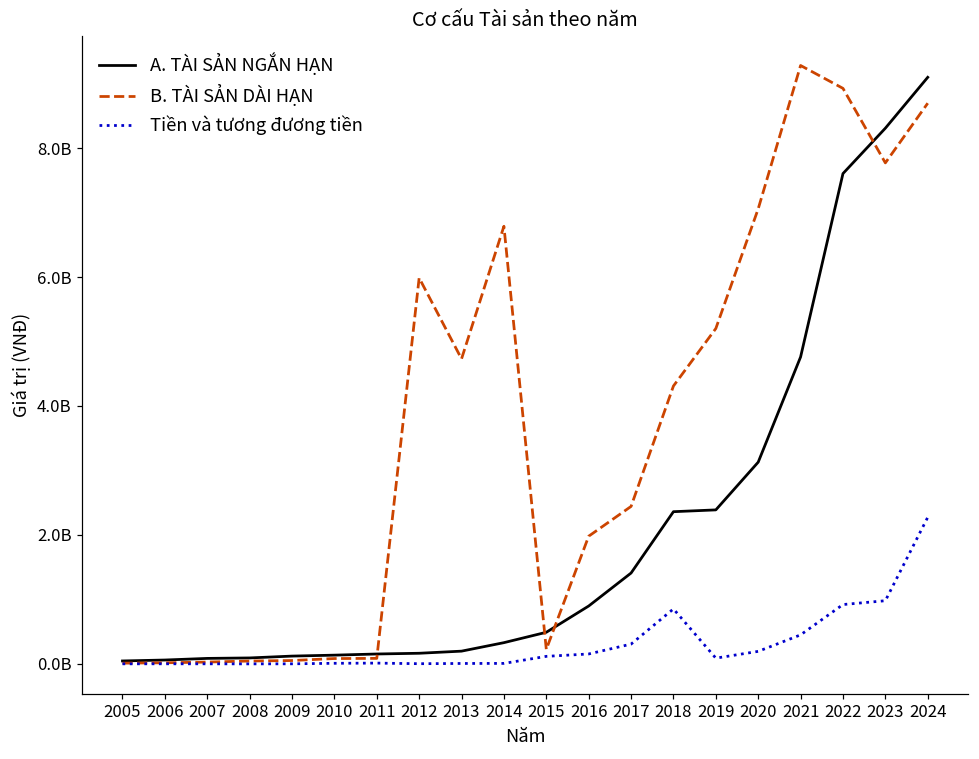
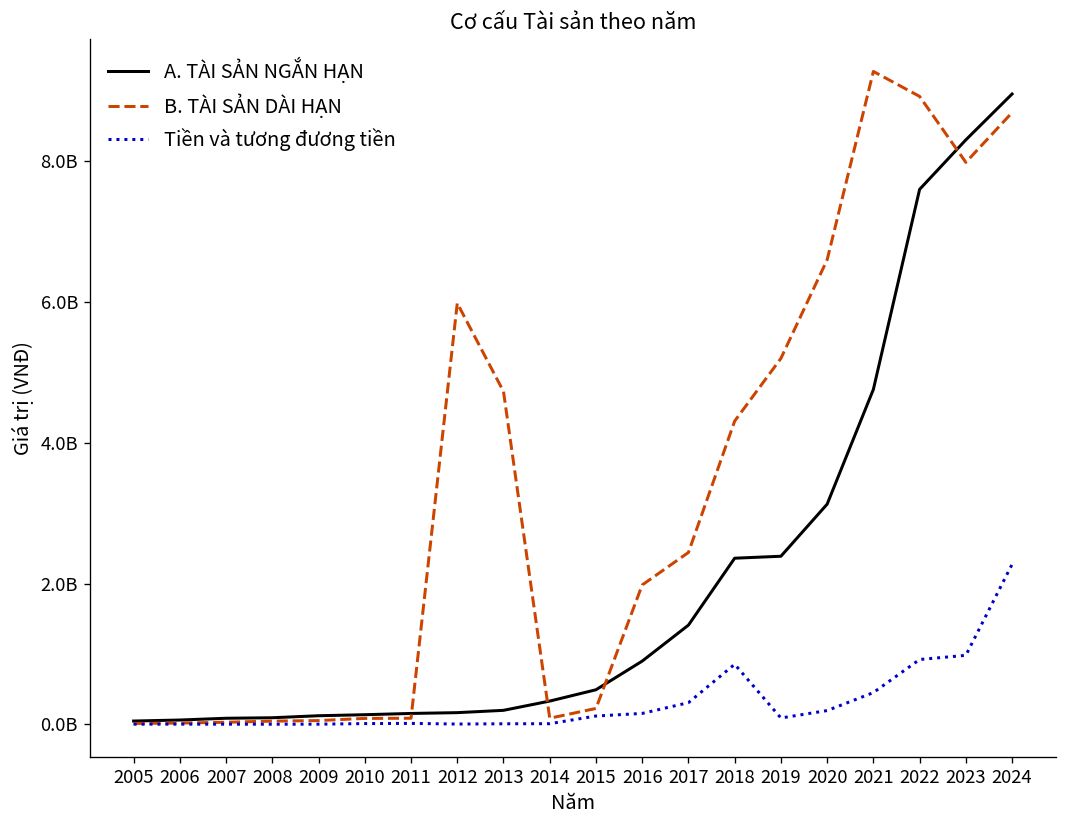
B. TÀI SẢN DÀI HẠN, 2014: 6800000000 -> 100000000
B. TÀI SẢN DÀI HẠN, 2020: 7100000000 -> 6600000000
B. TÀI SẢN DÀI HẠN, 2023: 7800000000 -> 8000000000
A. TÀI SẢN NGẮN HẠN, 2024: 9100000000 -> 9000000000
